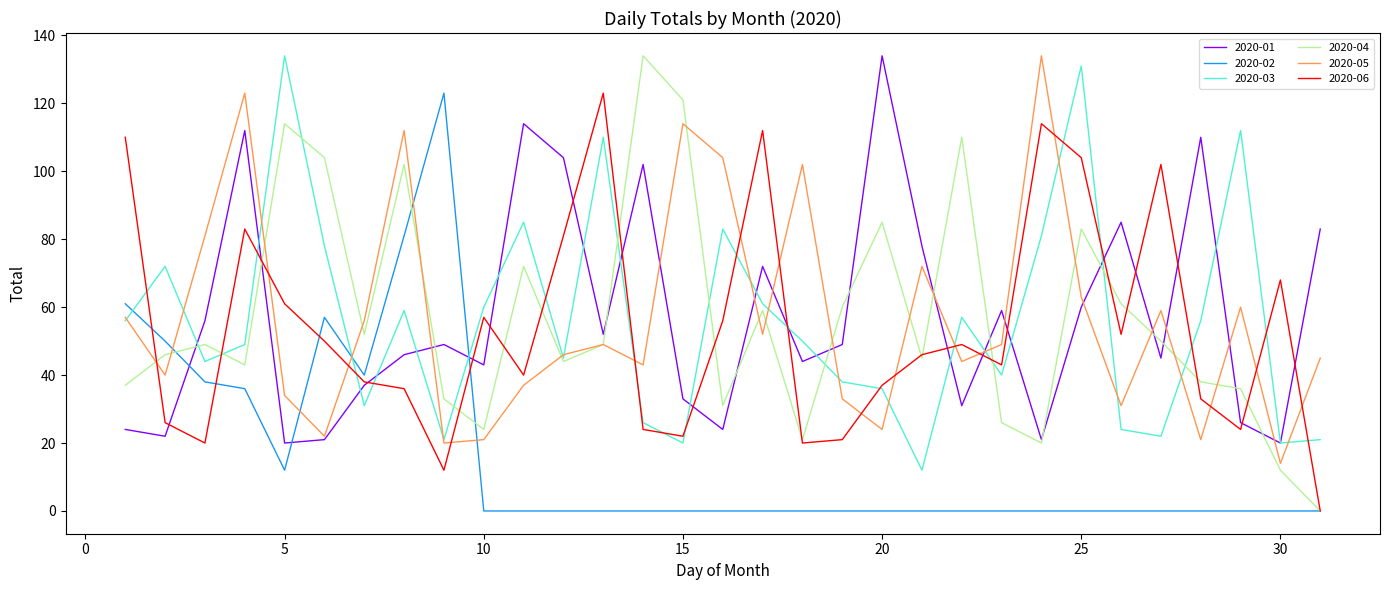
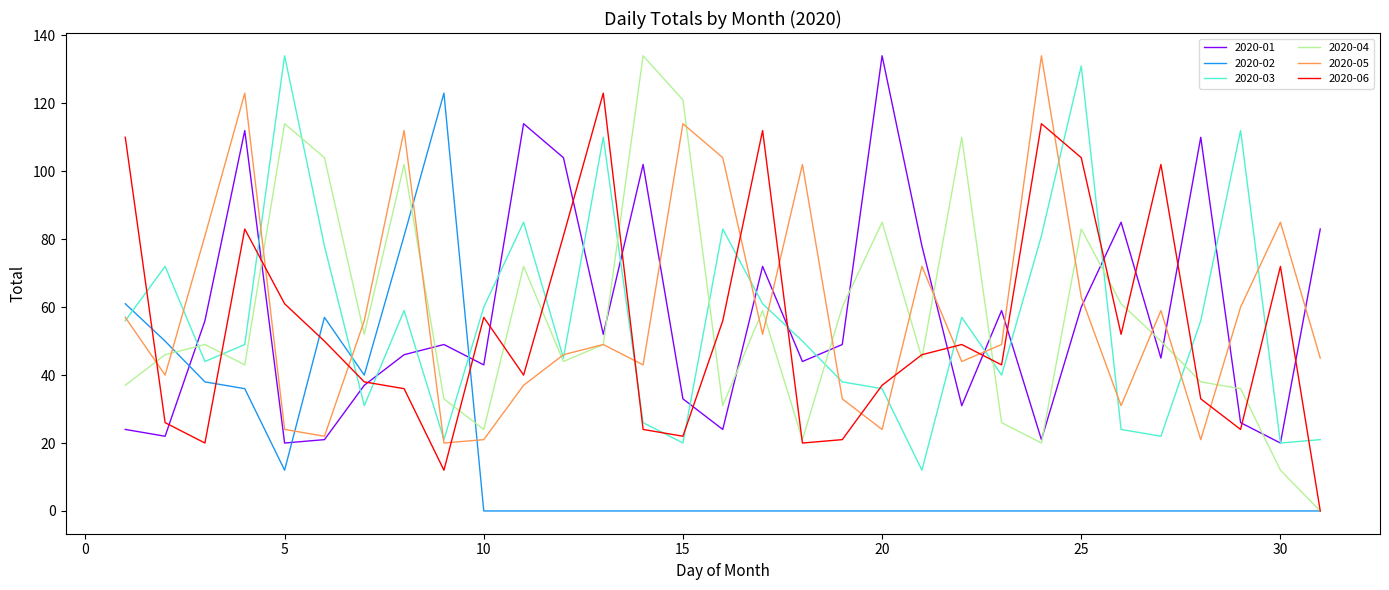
2020-05, 5: 34 -> 24
2020-05, 30: 14 -> 85
2020-06, 30: 68 -> 72
